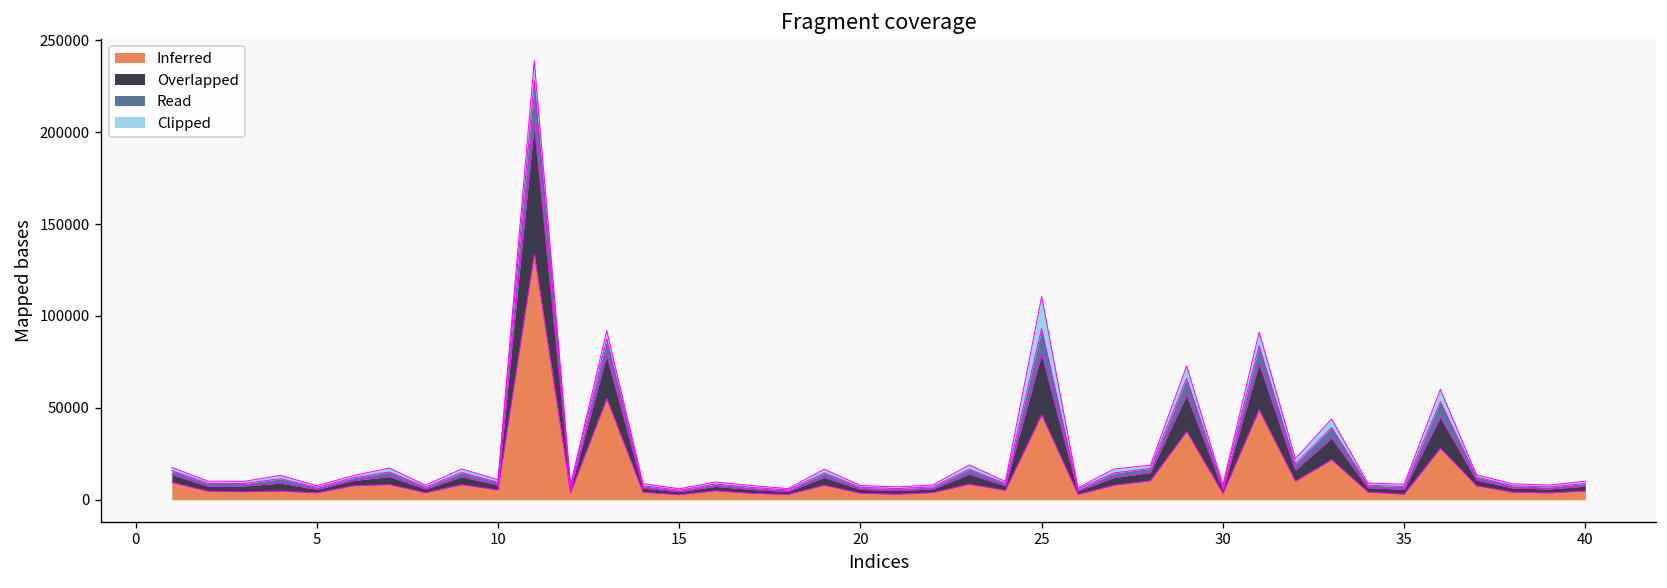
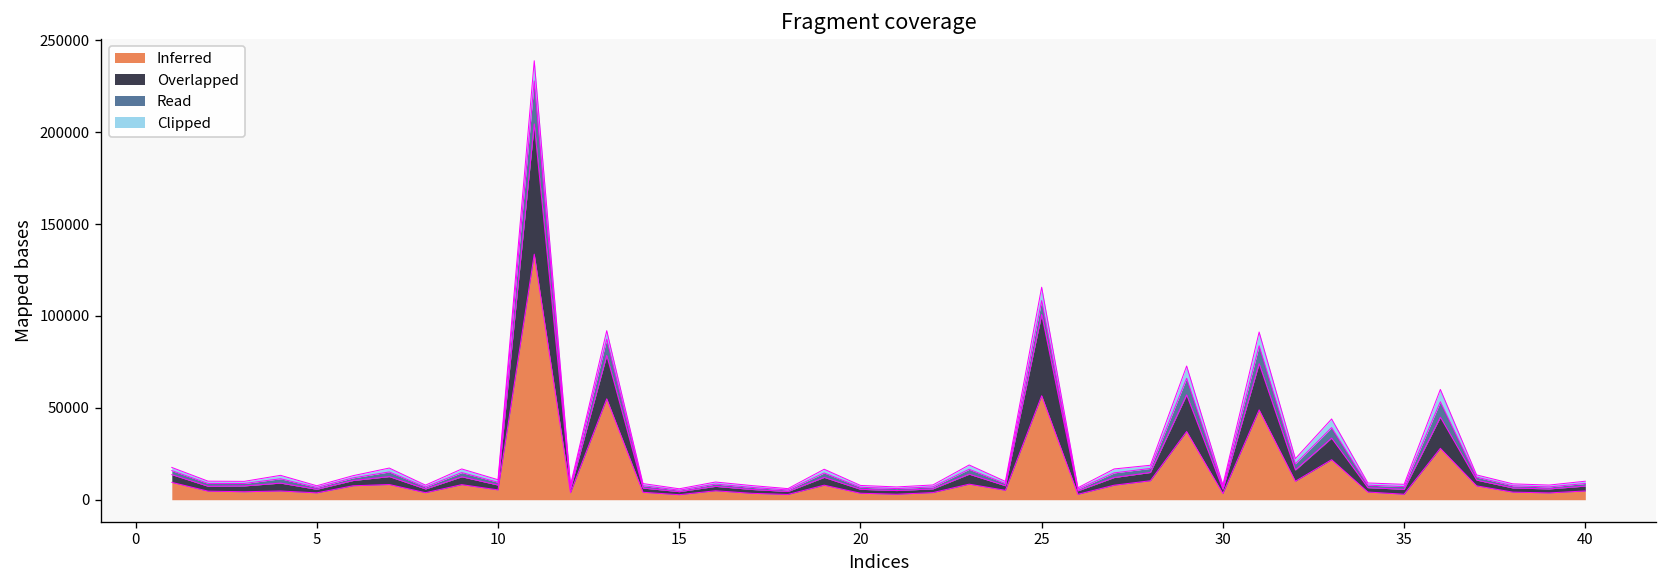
Inferred, 25: 46000 -> 57000
Overlapped, 25: 33000 -> 44000
Read, 25: 14000 -> 8000
Clipped, 25: 18000 -> 7000
